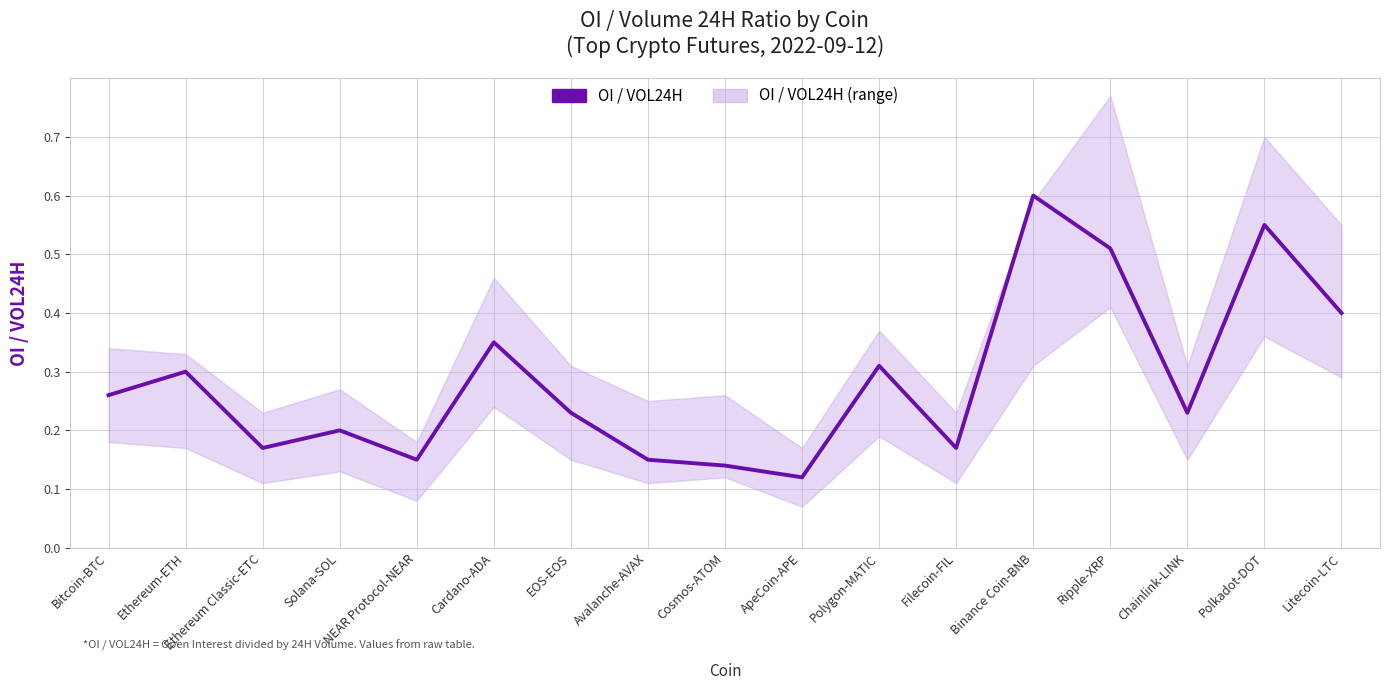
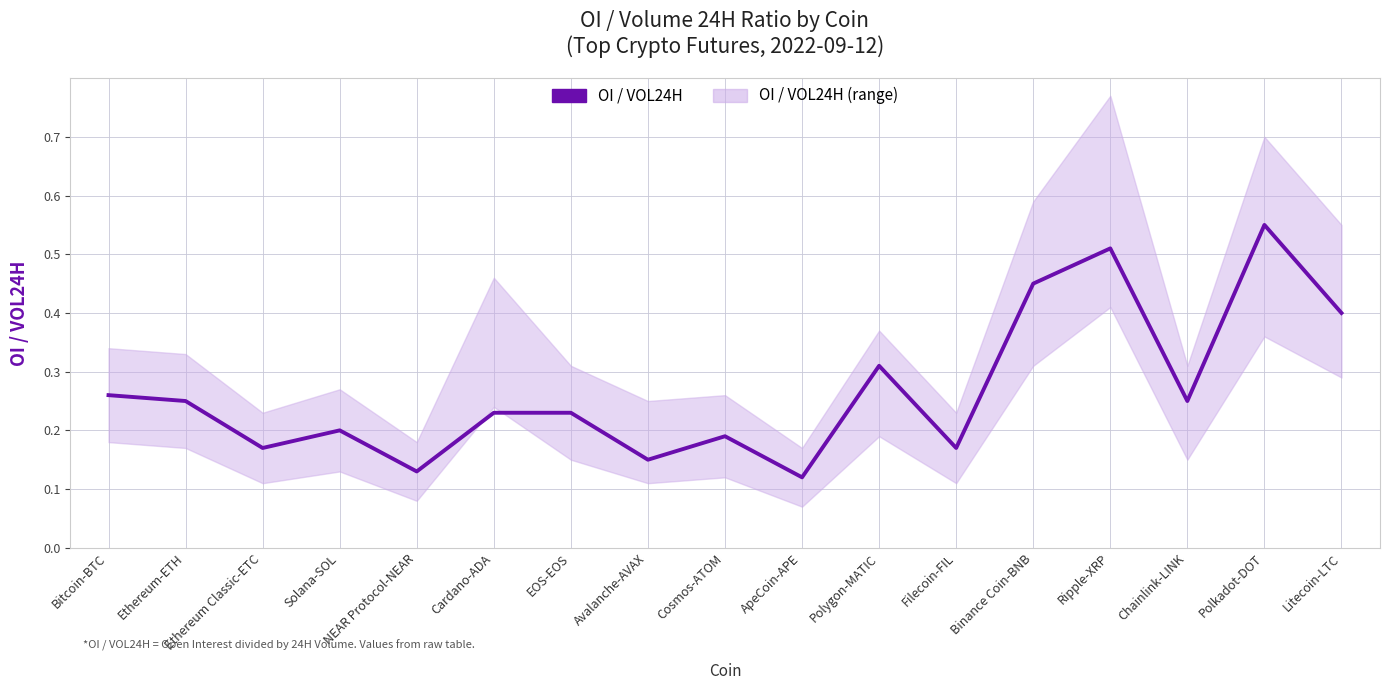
OI / VOL24H, Ethereum-ETH: 0.30 -> 0.25
OI / VOL24H, NEAR Protocol-NEAR: 0.15 -> 0.13
OI / VOL24H, Cardano-ADA: 0.35 -> 0.23
OI / VOL24H, Cosmos-ATOM: 0.14 -> 0.19
OI / VOL24H, Binance Coin-BNB: 0.60 -> 0.45
OI / VOL24H, Chainlink-LINK: 0.23 -> 0.25
